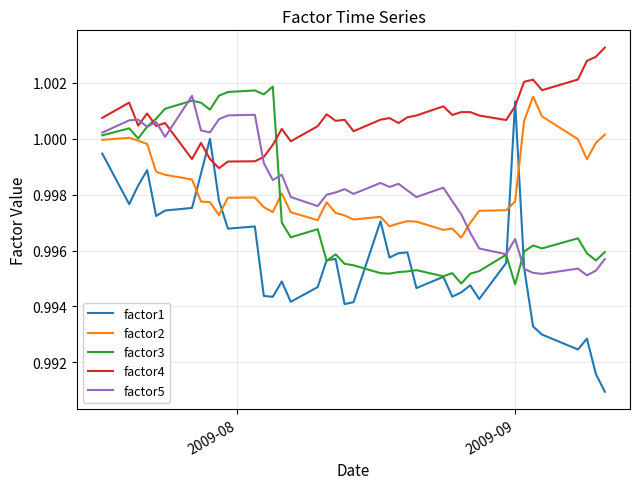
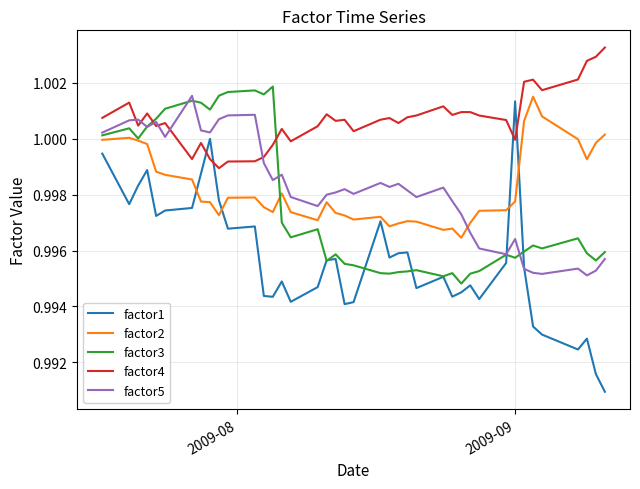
factor3, 2009-09: 0.9948 -> 0.9957
factor4, 2009-09: 1.0012 -> 1.0000
